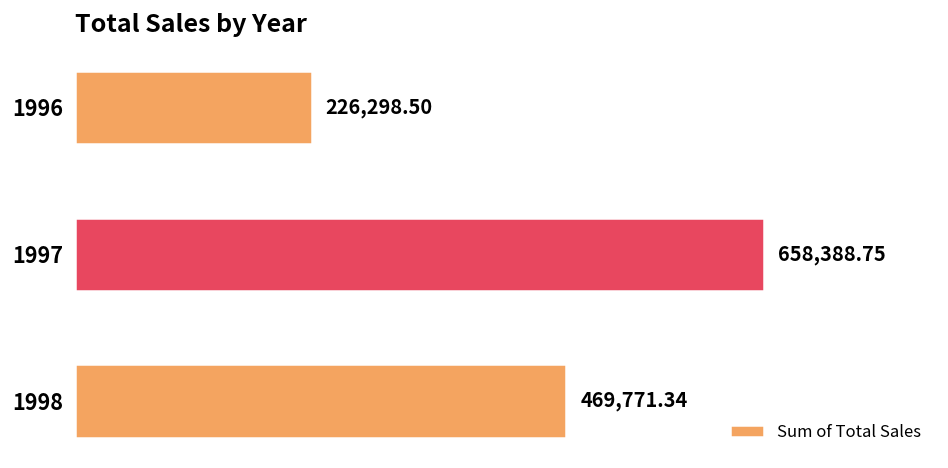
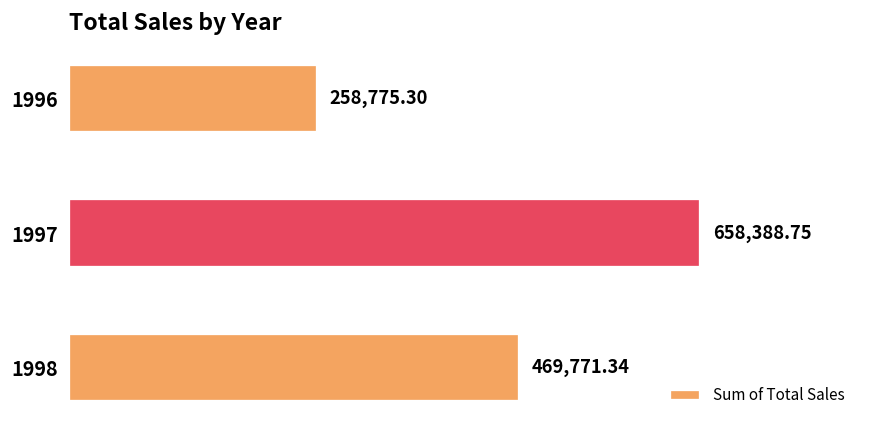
1996: 226,298.50 -> 258,775.30
